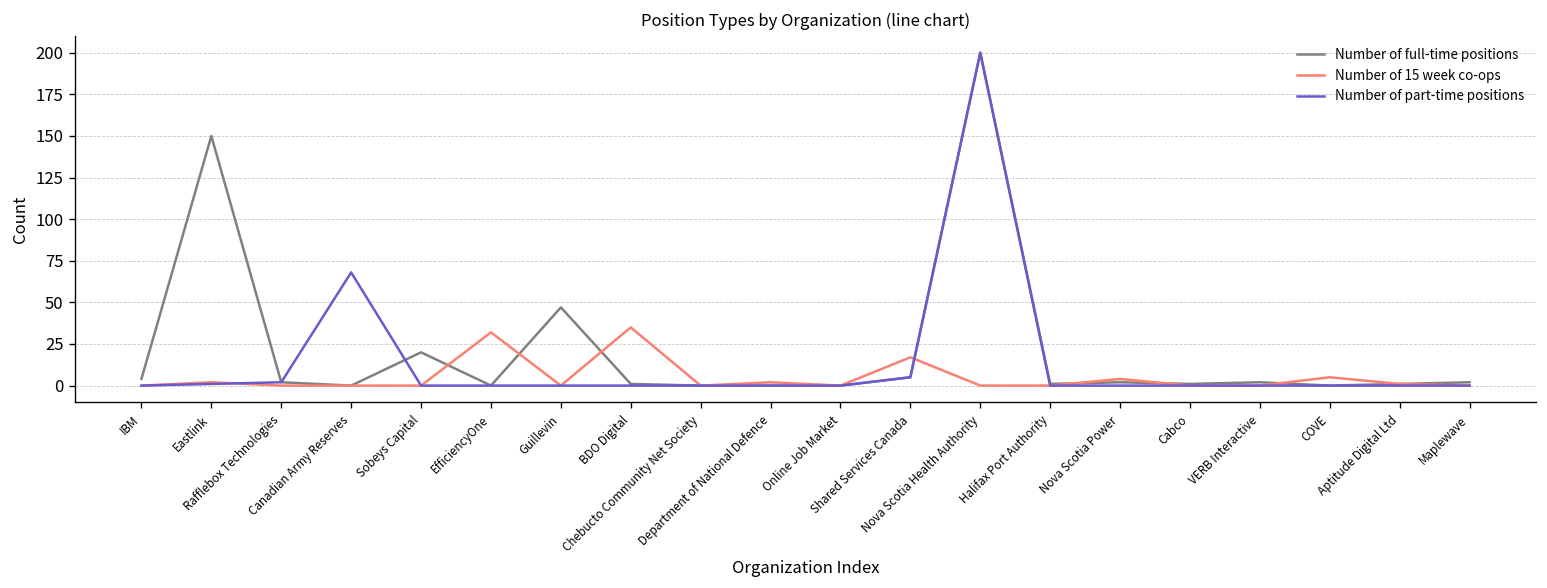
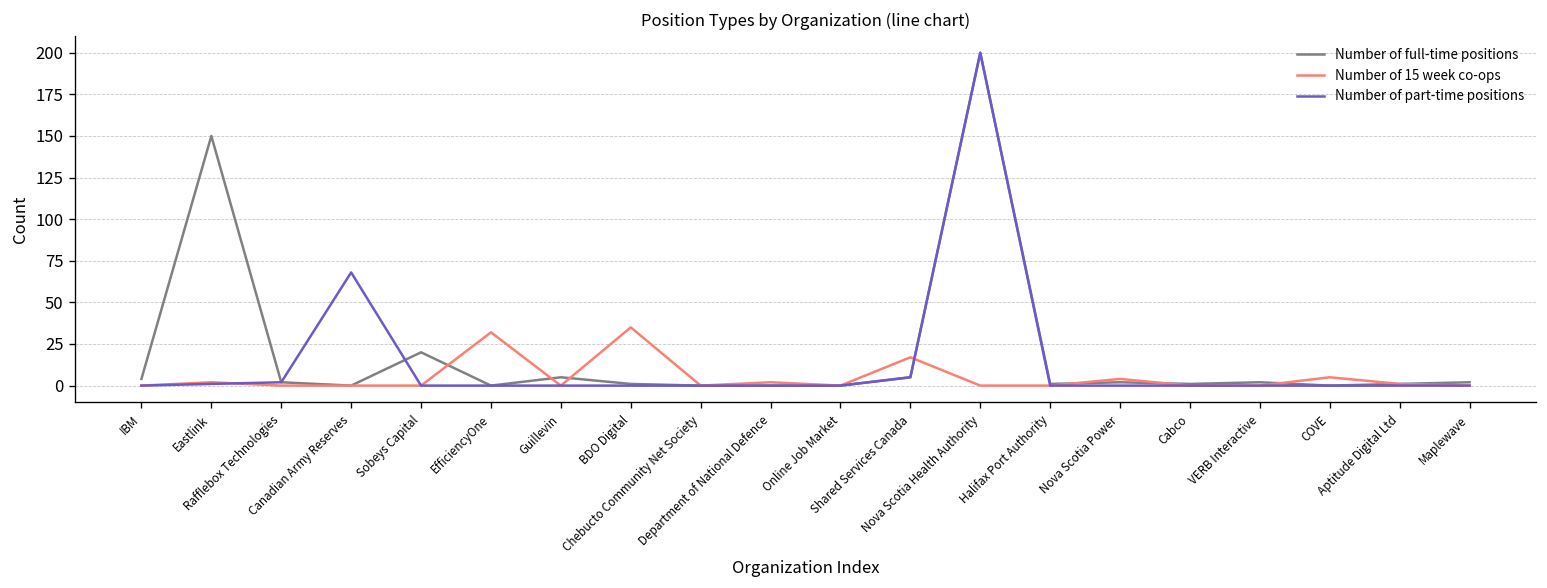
Number of full-time positions, Guillevin: 47 -> 5
